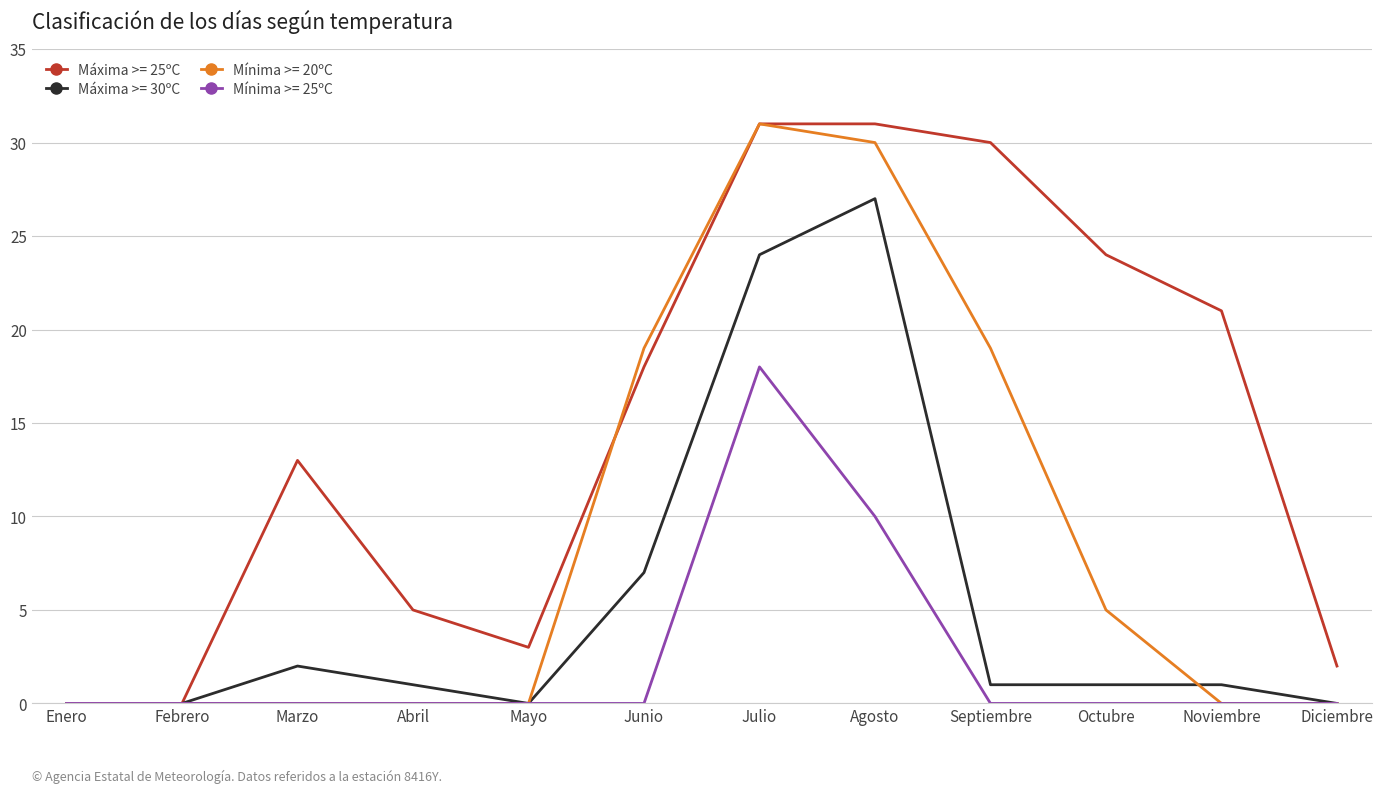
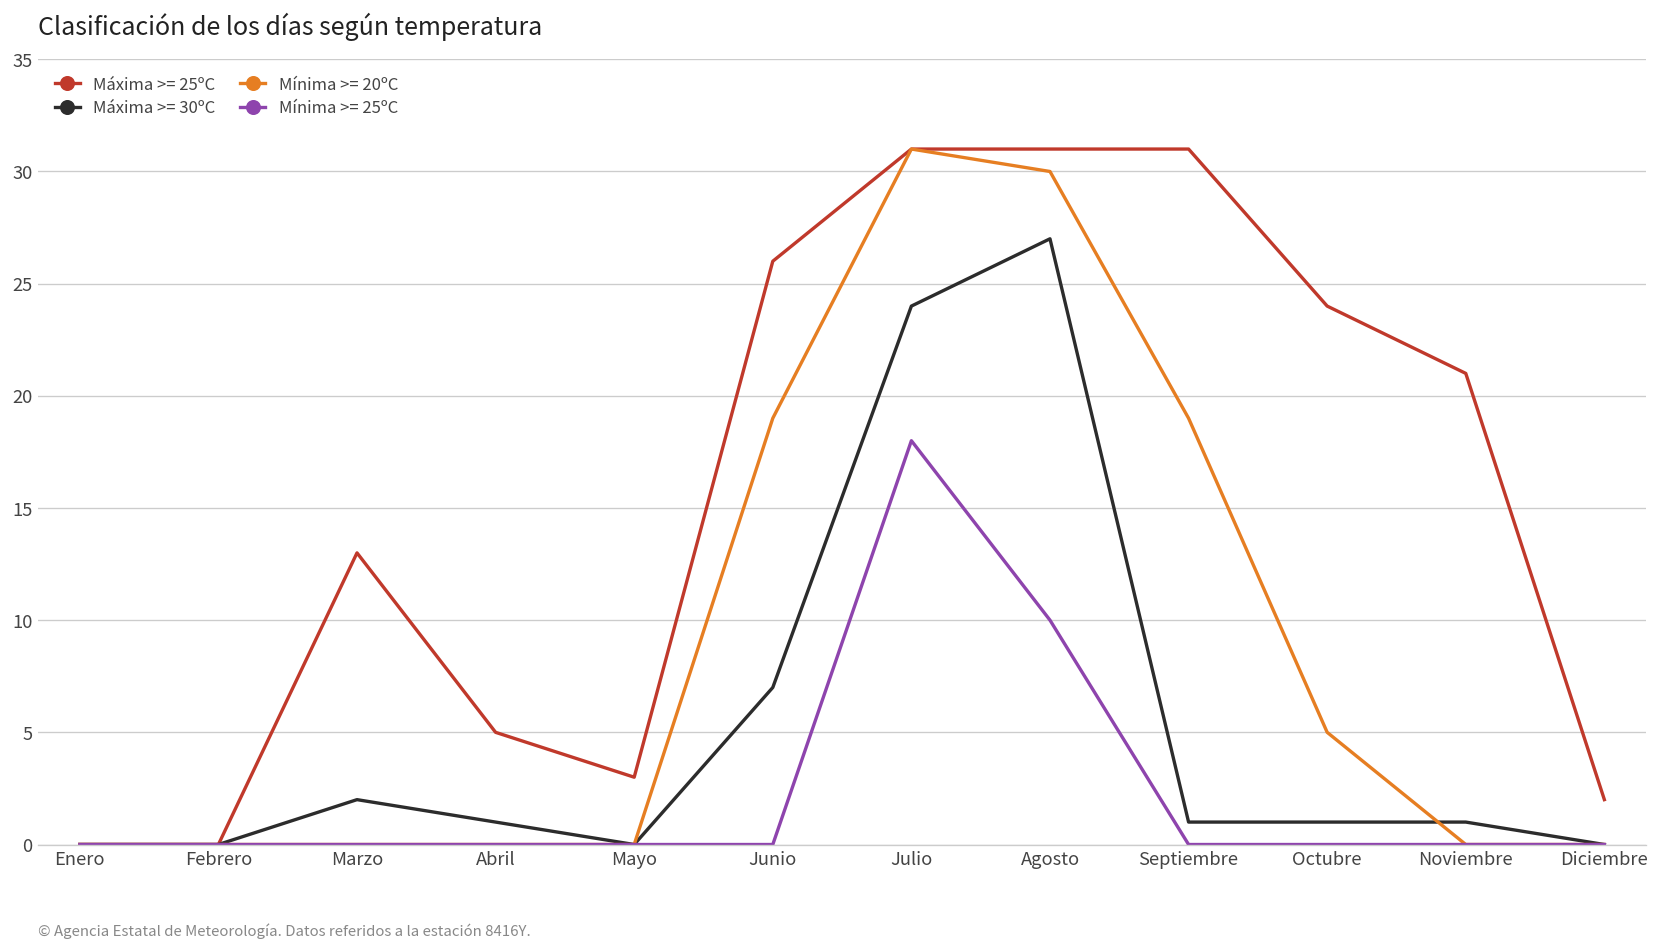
Máxima >= 25ºC, Junio: 18 -> 26
Máxima >= 25ºC, Septiembre: 30 -> 31
